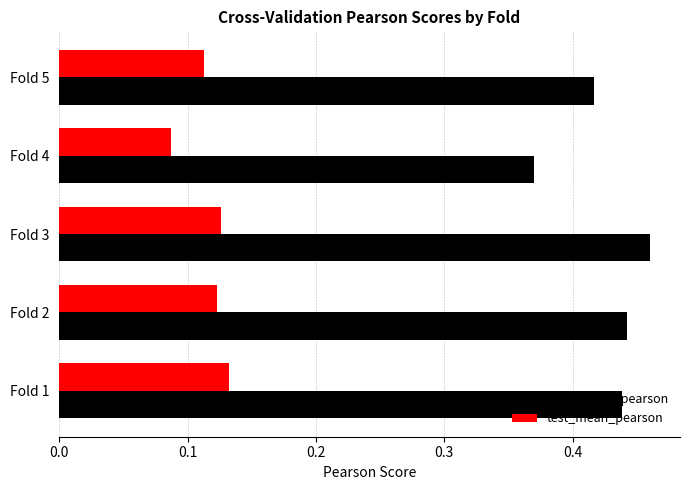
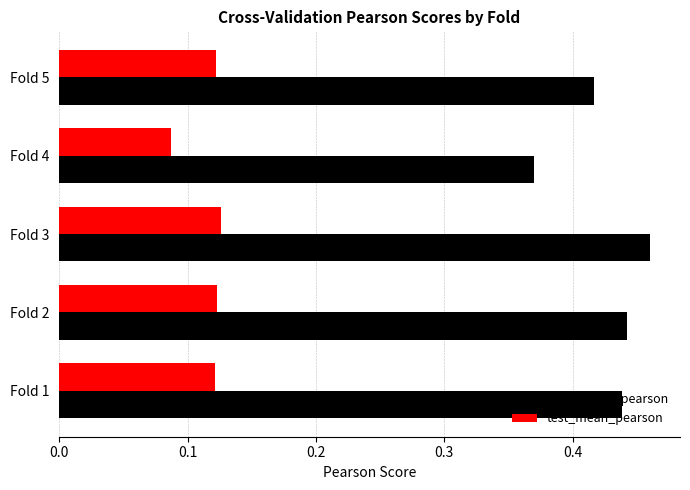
test_mean_pearson, Fold 5: 0.113 -> 0.122
test_mean_pearson, Fold 1: 0.132 -> 0.122
